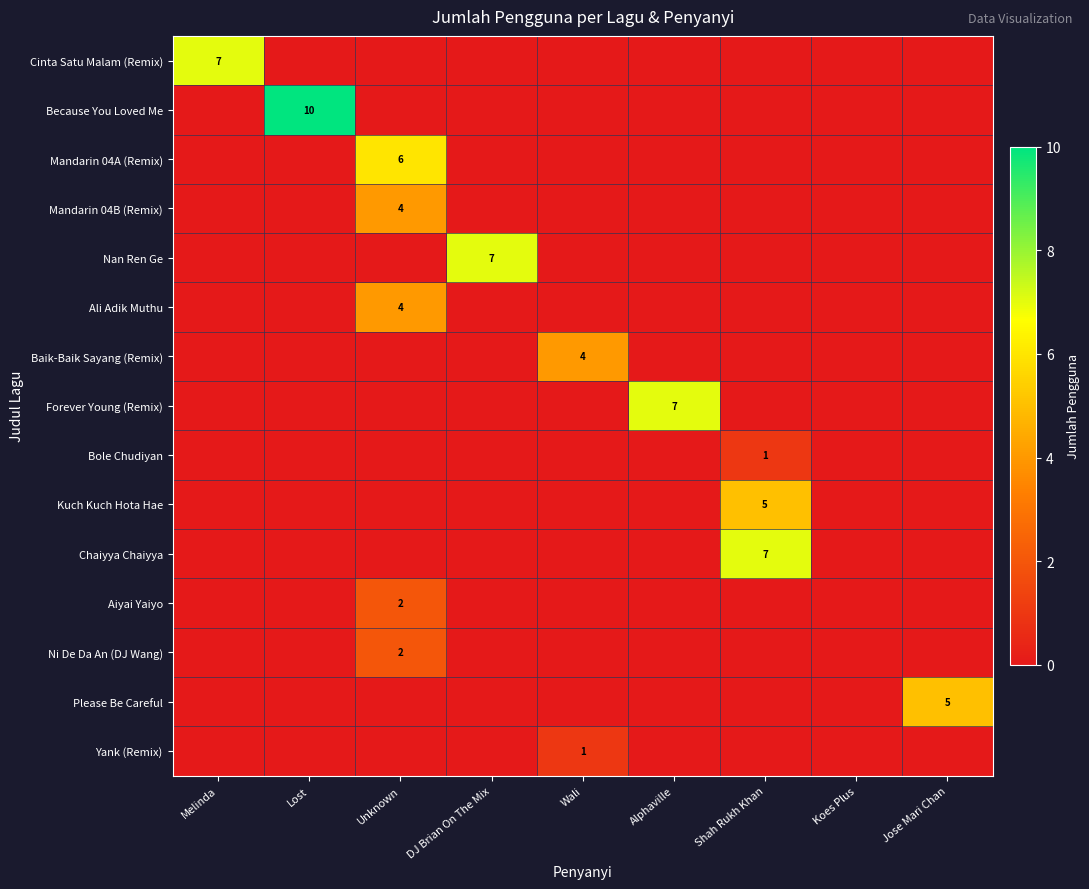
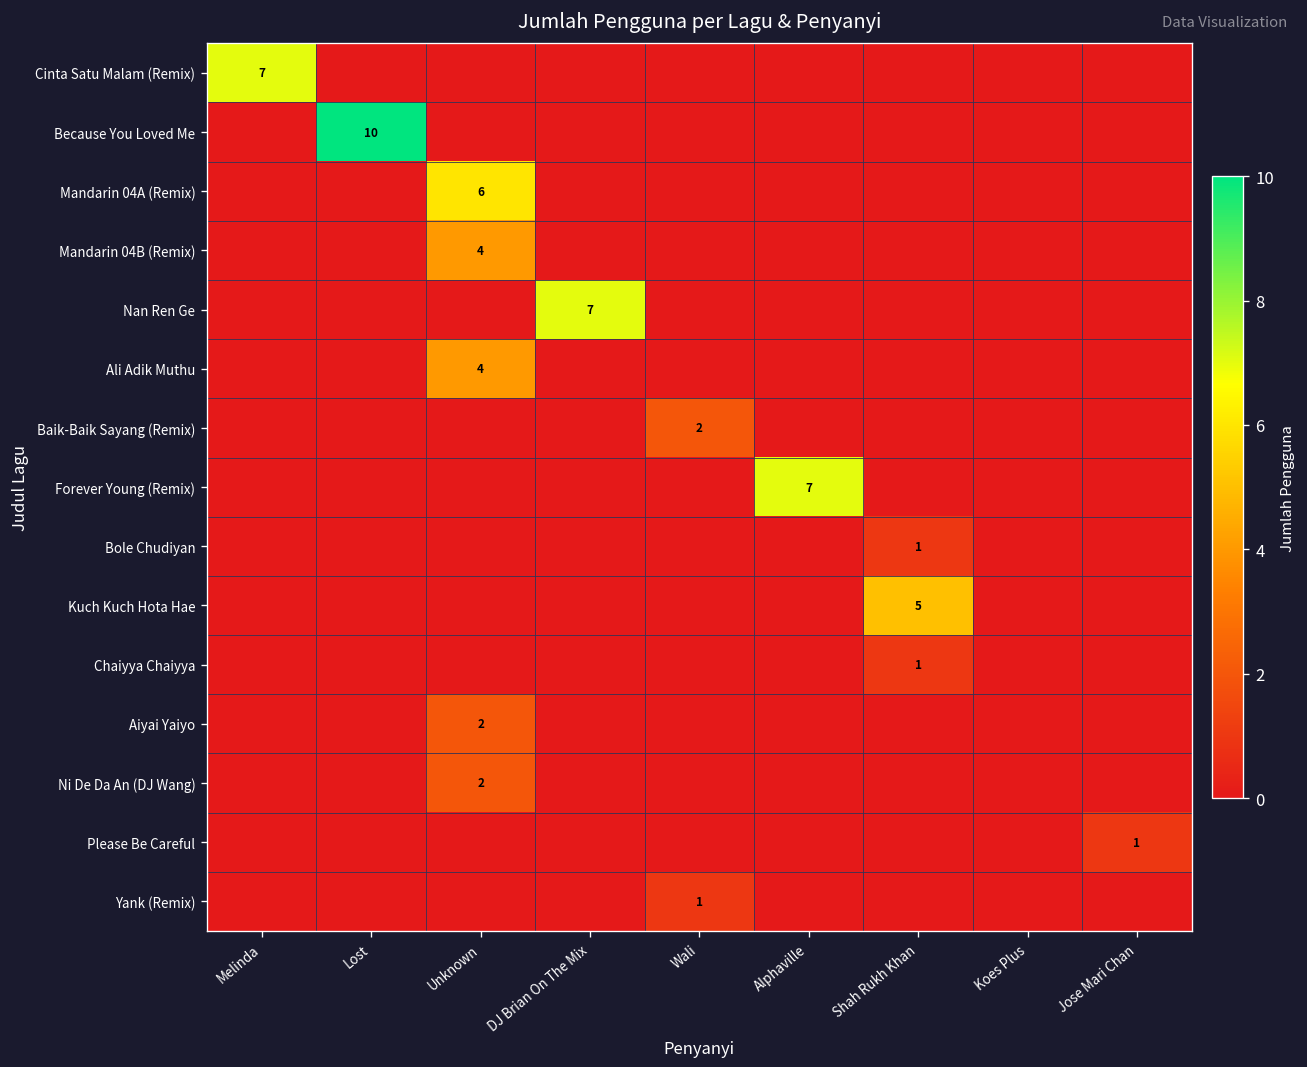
Baik-Baik Sayang (Remix), Wali: 4 -> 2
Chaiyya Chaiyya, Shah Rukh Khan: 7 -> 1
Please Be Careful, Jose Mari Chan: 5 -> 1
